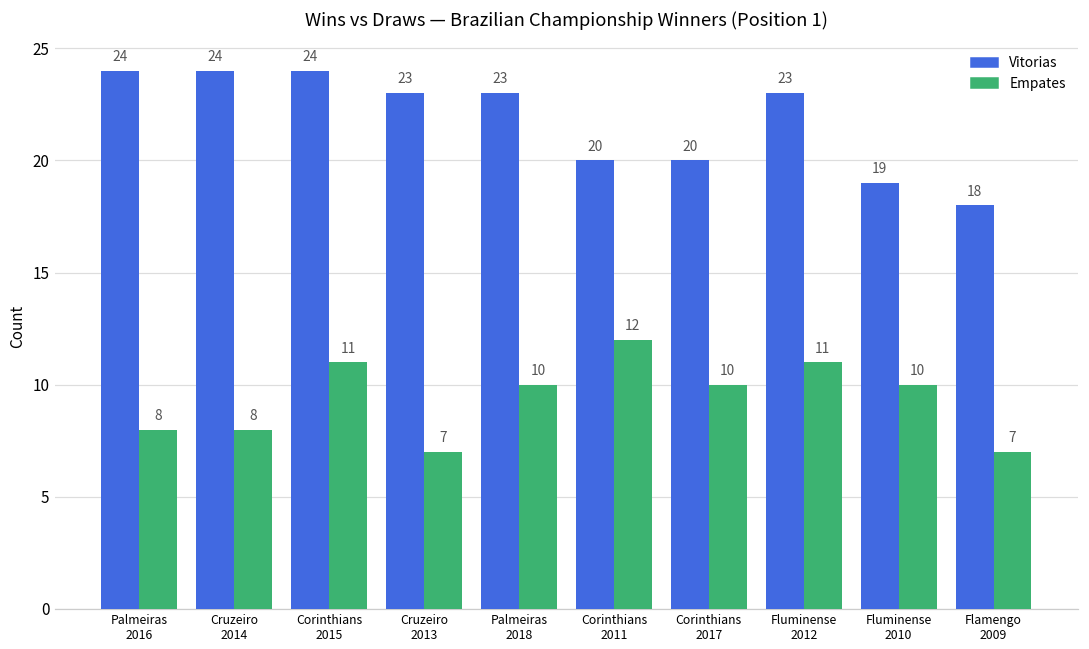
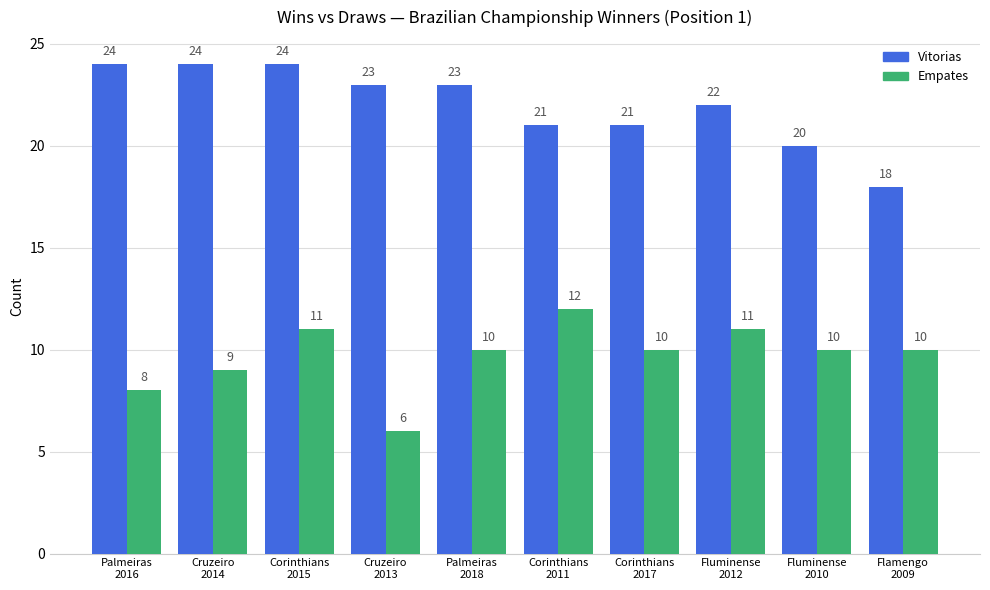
Empates, Cruzeiro 2014: 8 -> 9
Empates, Cruzeiro 2013: 7 -> 6
Vitorias, Corinthians 2011: 20 -> 21
Vitorias, Corinthians 2017: 20 -> 21
Vitorias, Fluminense 2012: 23 -> 22
Vitorias, Fluminense 2010: 19 -> 20
Empates, Flamengo 2009: 7 -> 10
